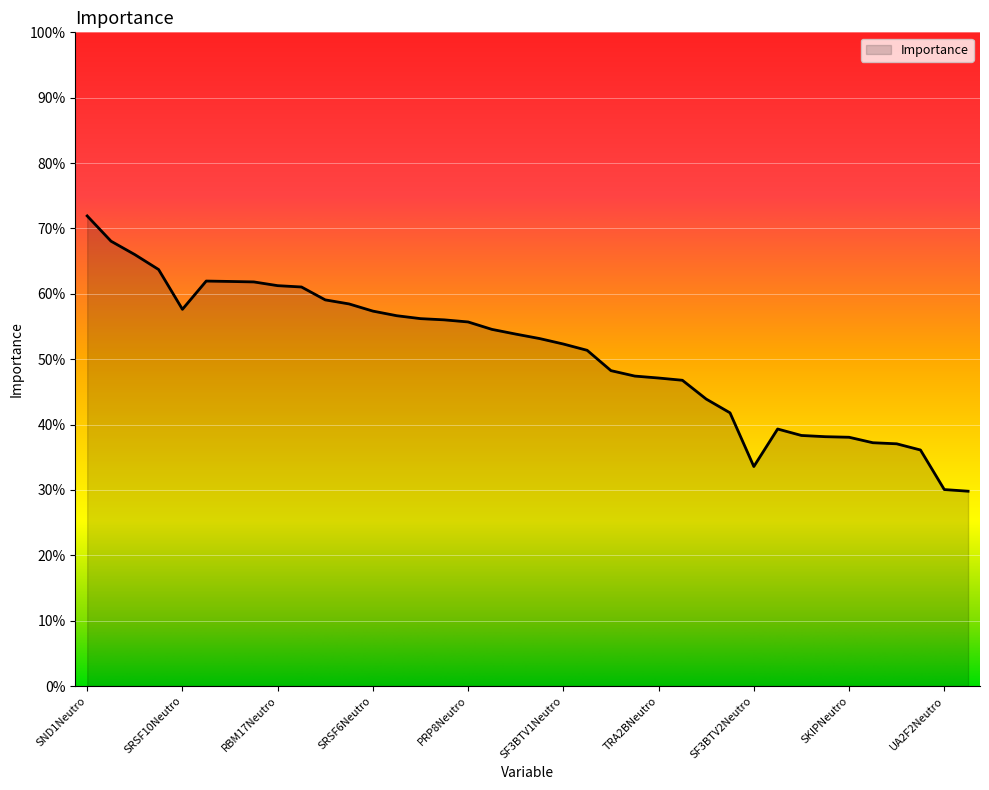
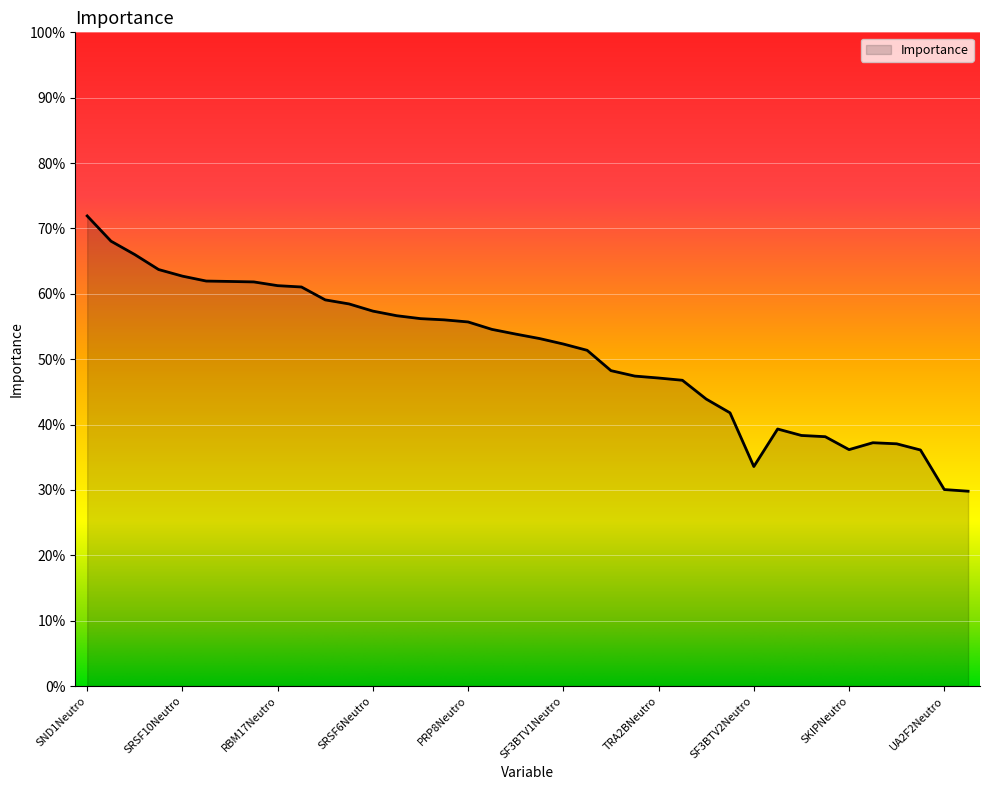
SRSF10Neutro: 58% -> 63%
SKIPNeutro: 38% -> 36%
